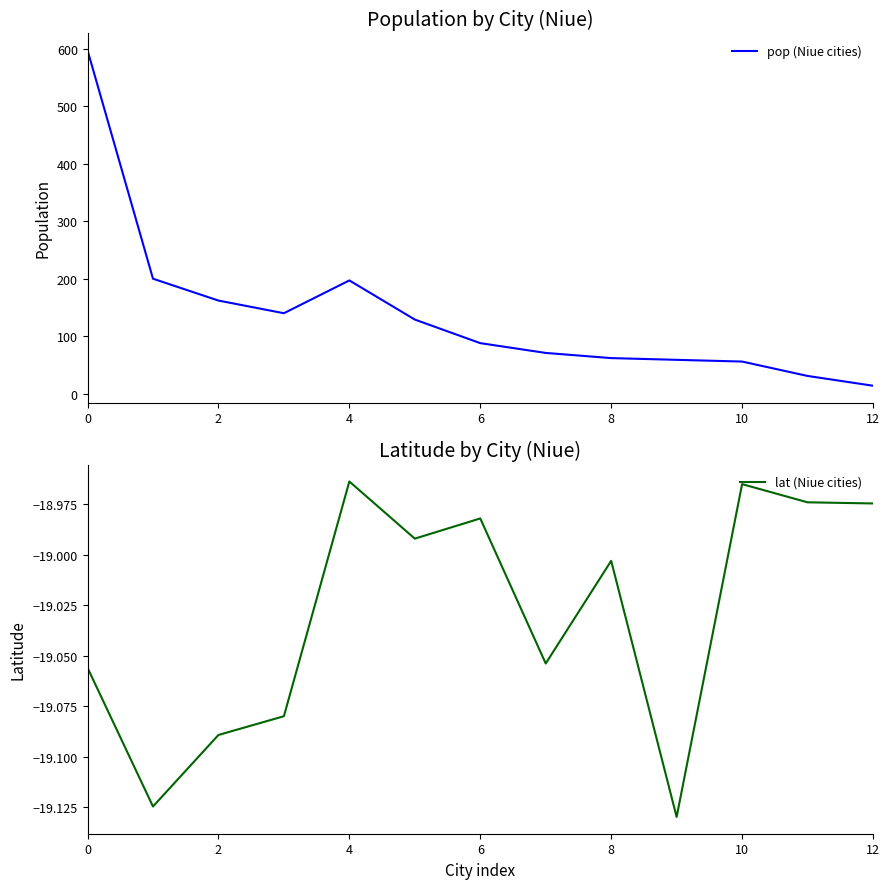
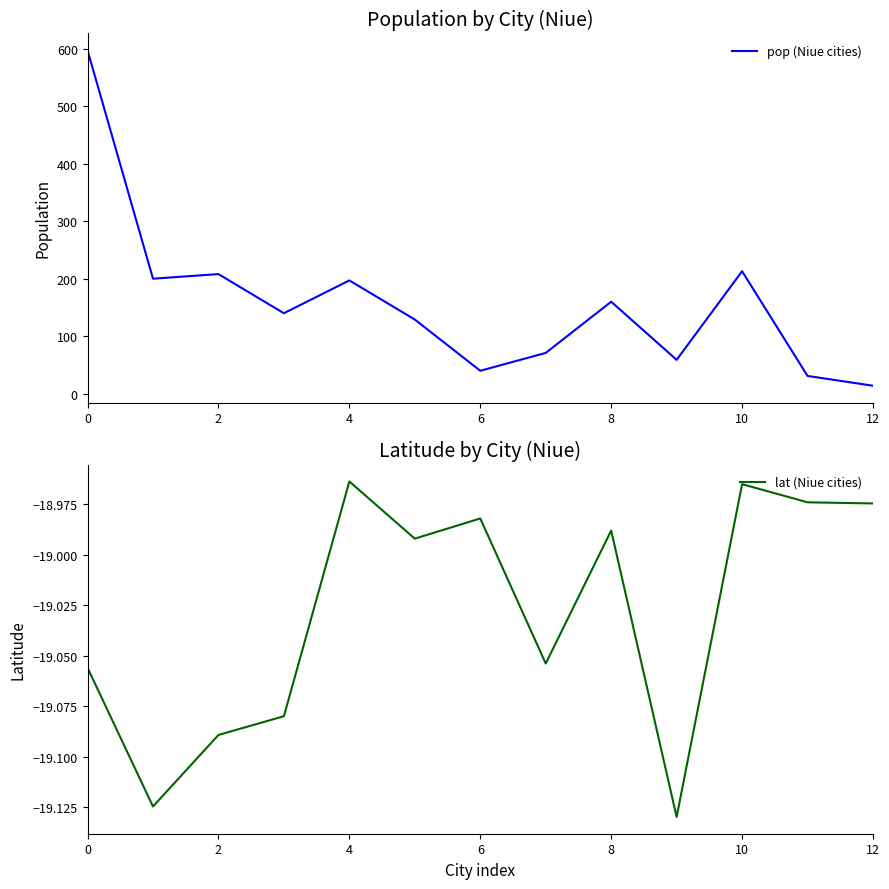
Population by City (Niue), 2: 160 -> 210
Population by City (Niue), 6: 90 -> 40
Population by City (Niue), 8: 60 -> 160
Population by City (Niue), 10: 60 -> 210
Latitude by City (Niue), 8: -19.003 -> -18.988
